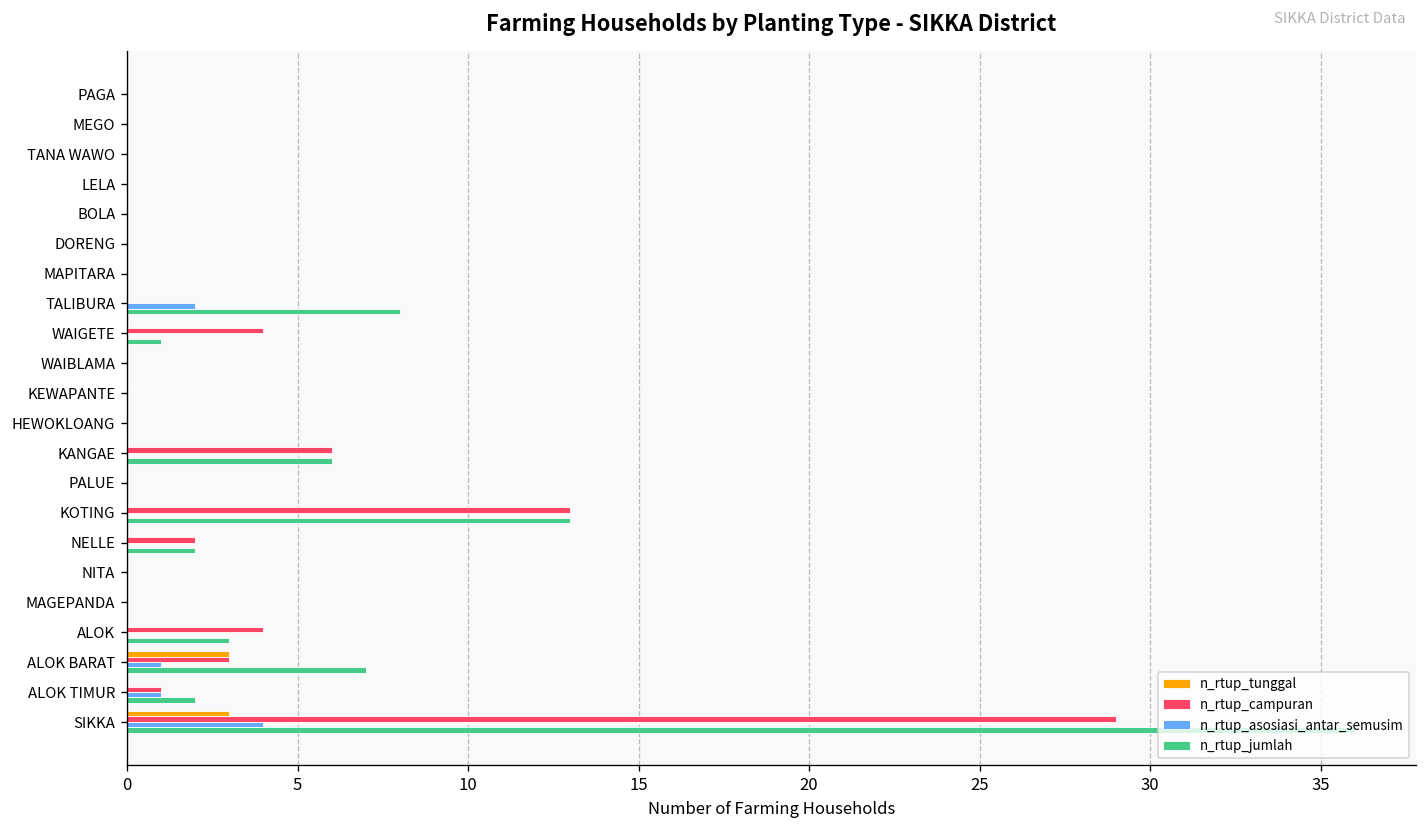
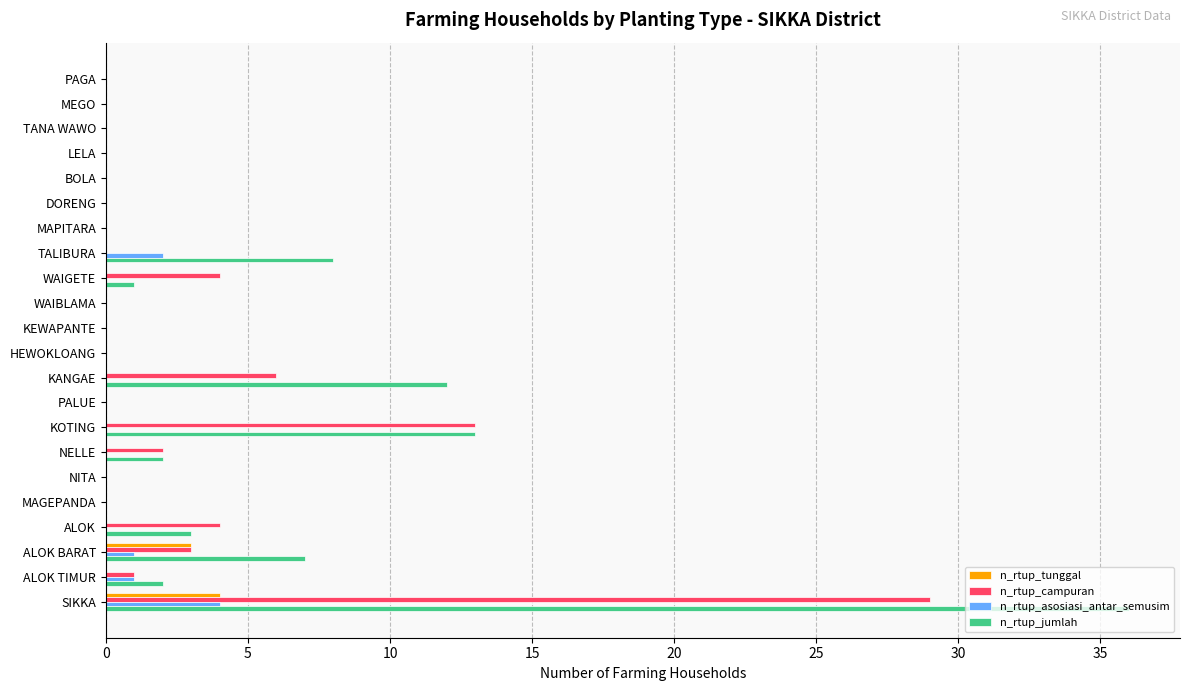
n_rtup_jumlah, KANGAE: 6 -> 12
n_rtup_tunggal, SIKKA: 3 -> 4
